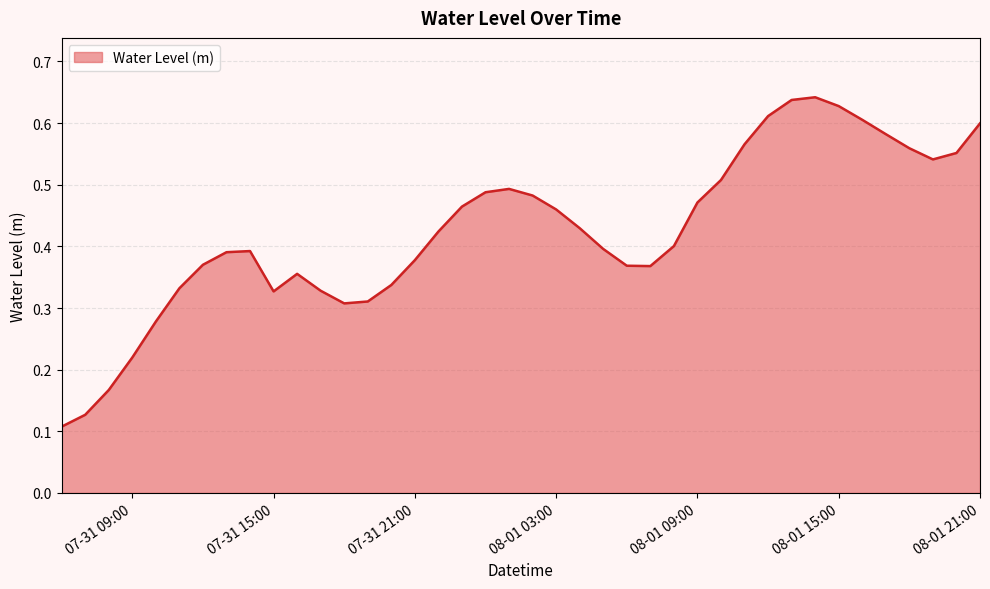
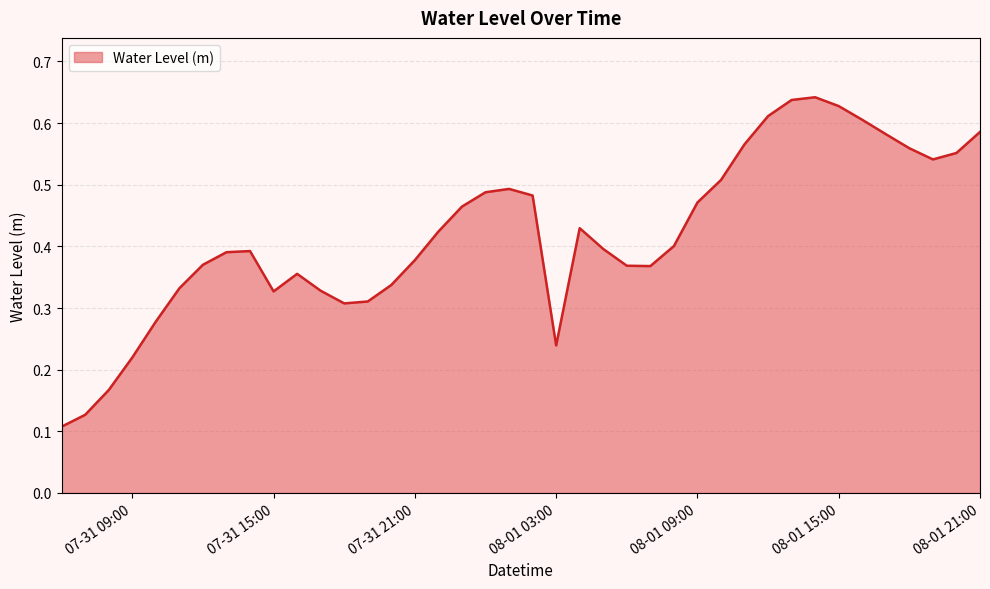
08-01 03:00: 0.46 -> 0.24
08-01 21:00: 0.60 -> 0.59
